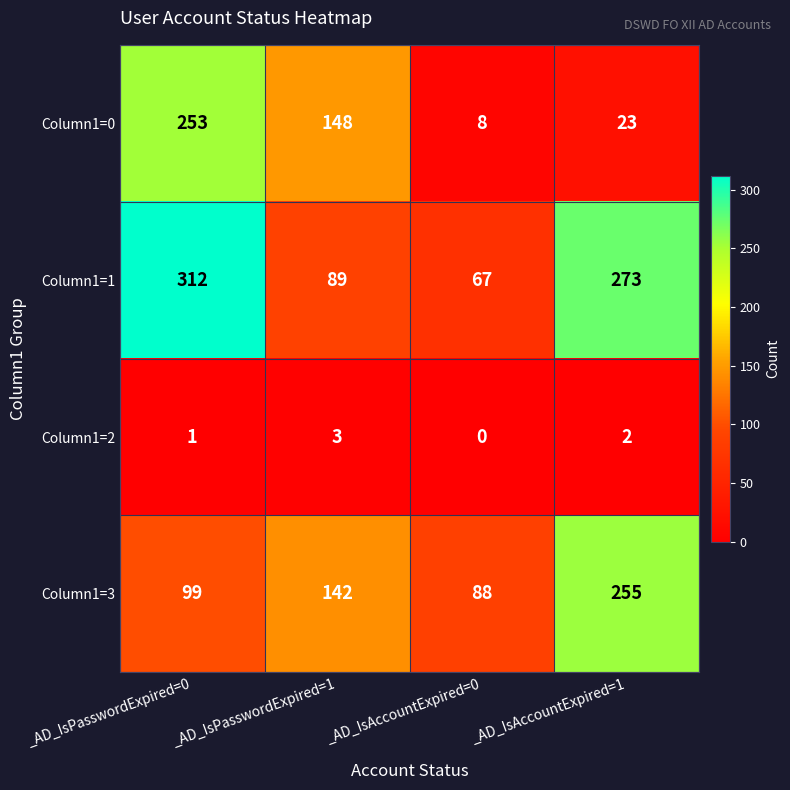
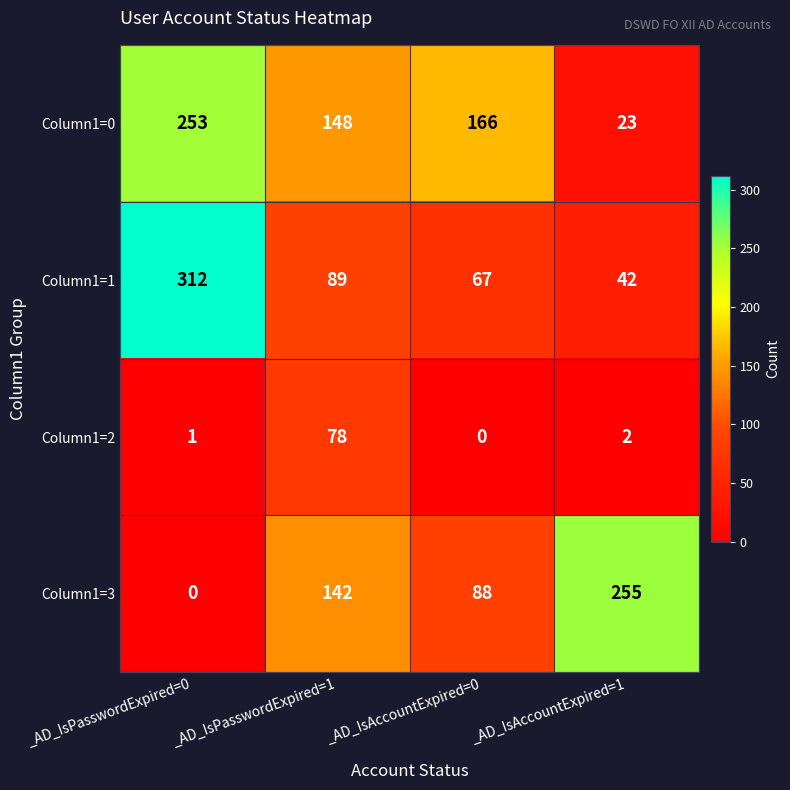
Column1=0, _AD_IsAccountExpired=0: 8 -> 166
Column1=1, _AD_IsAccountExpired=1: 273 -> 42
Column1=2, _AD_IsPasswordExpired=1: 3 -> 78
Column1=3, _AD_IsPasswordExpired=0: 99 -> 0
